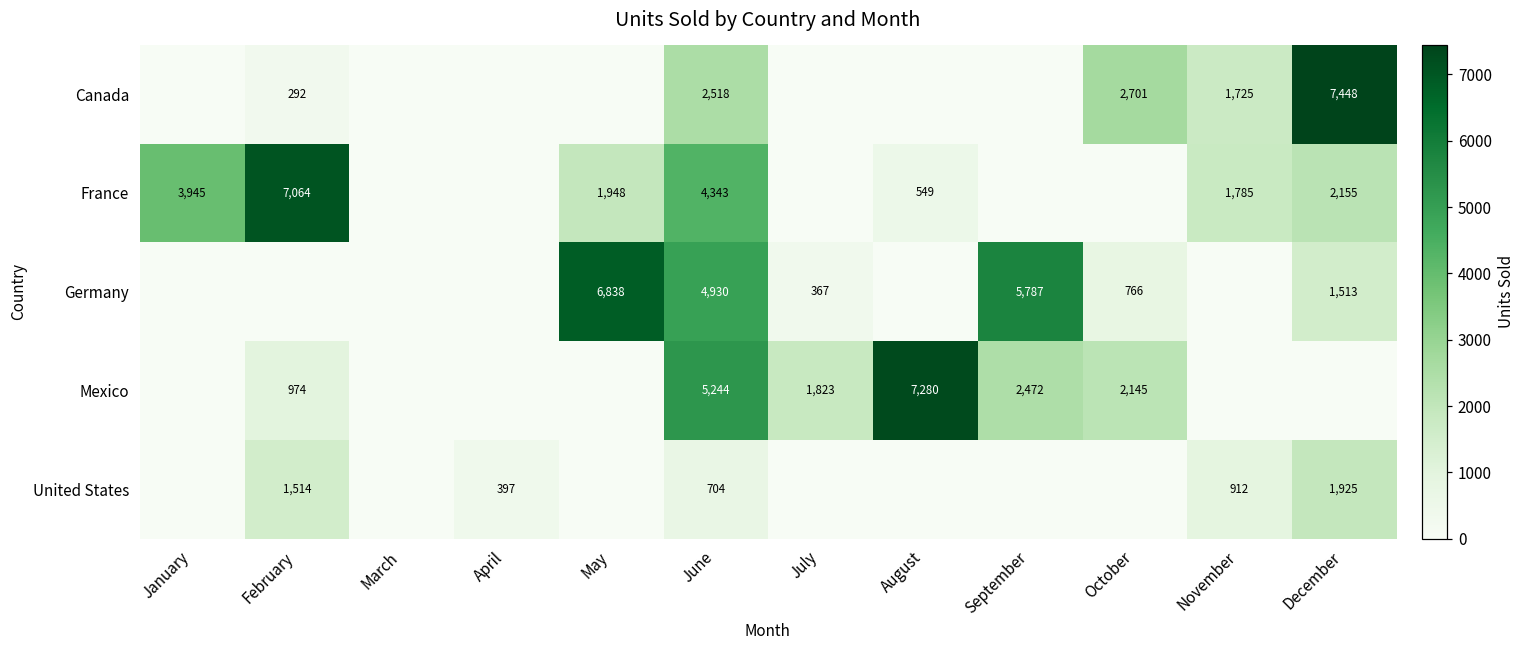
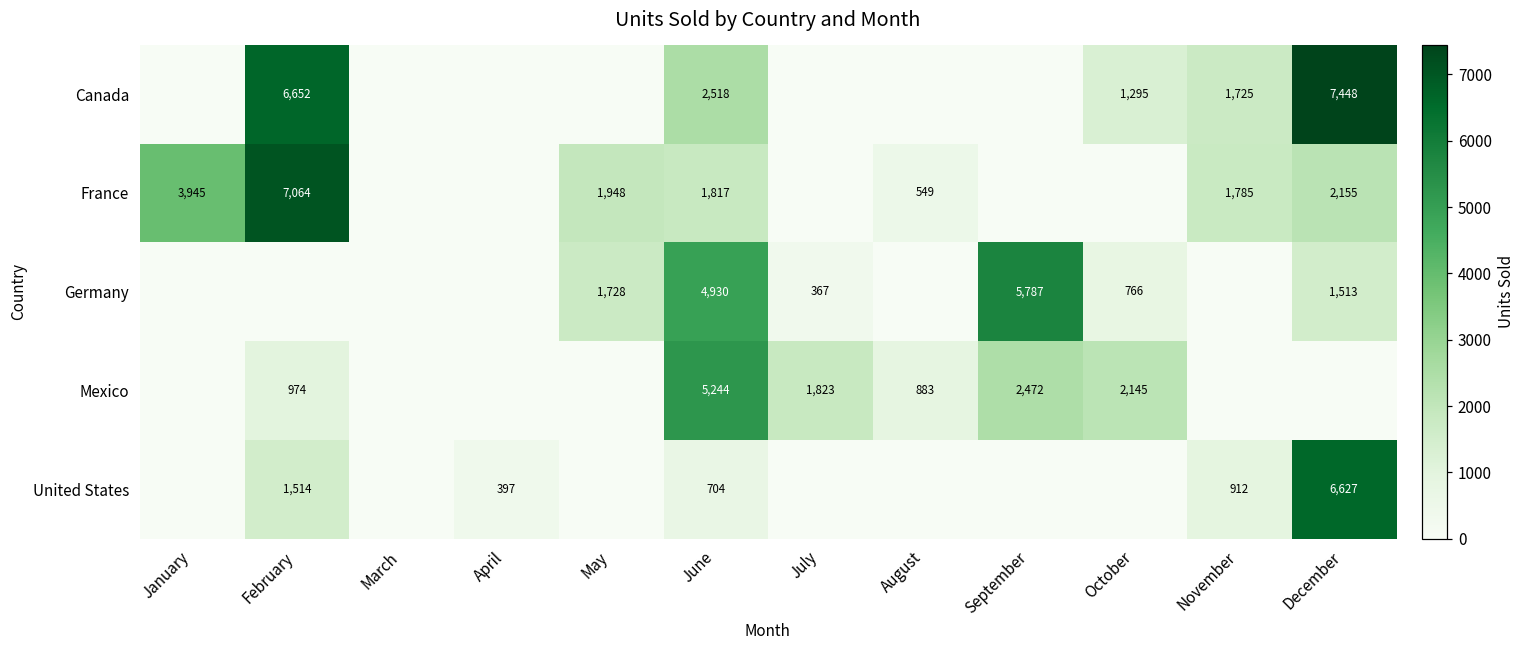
Canada, February: 292 -> 6,652
Canada, October: 2,701 -> 1,295
France, June: 4,343 -> 1,817
Germany, May: 6,838 -> 1,728
Mexico, August: 7,280 -> 883
United States, December: 1,925 -> 6,627
